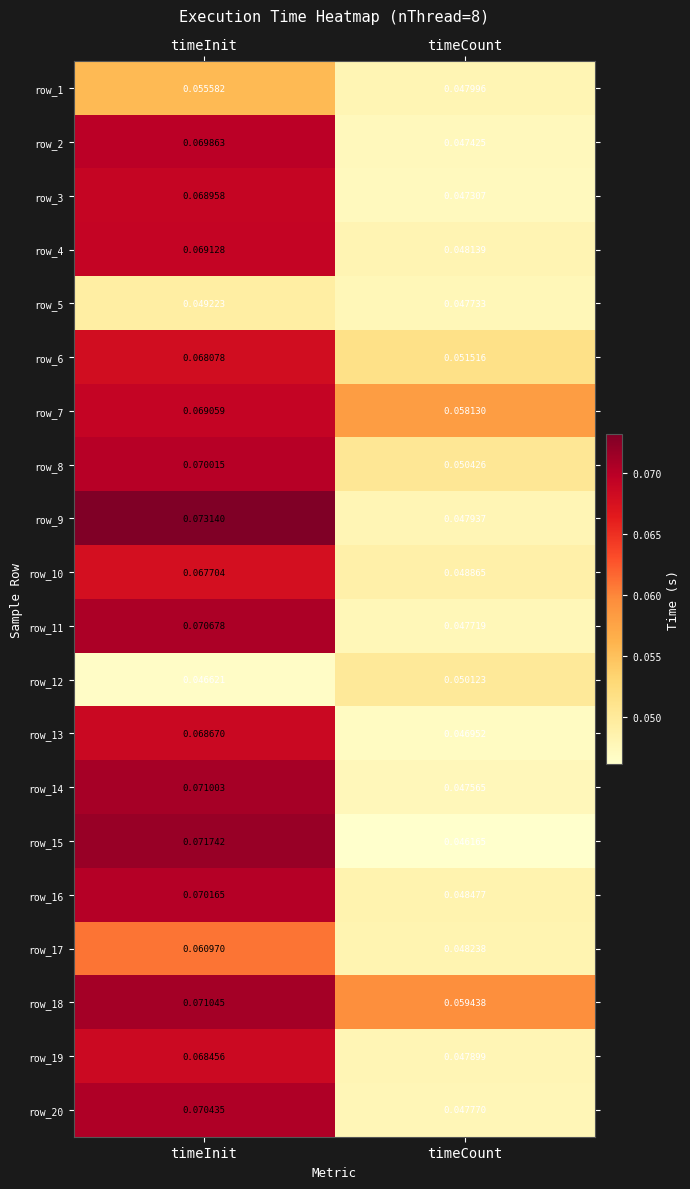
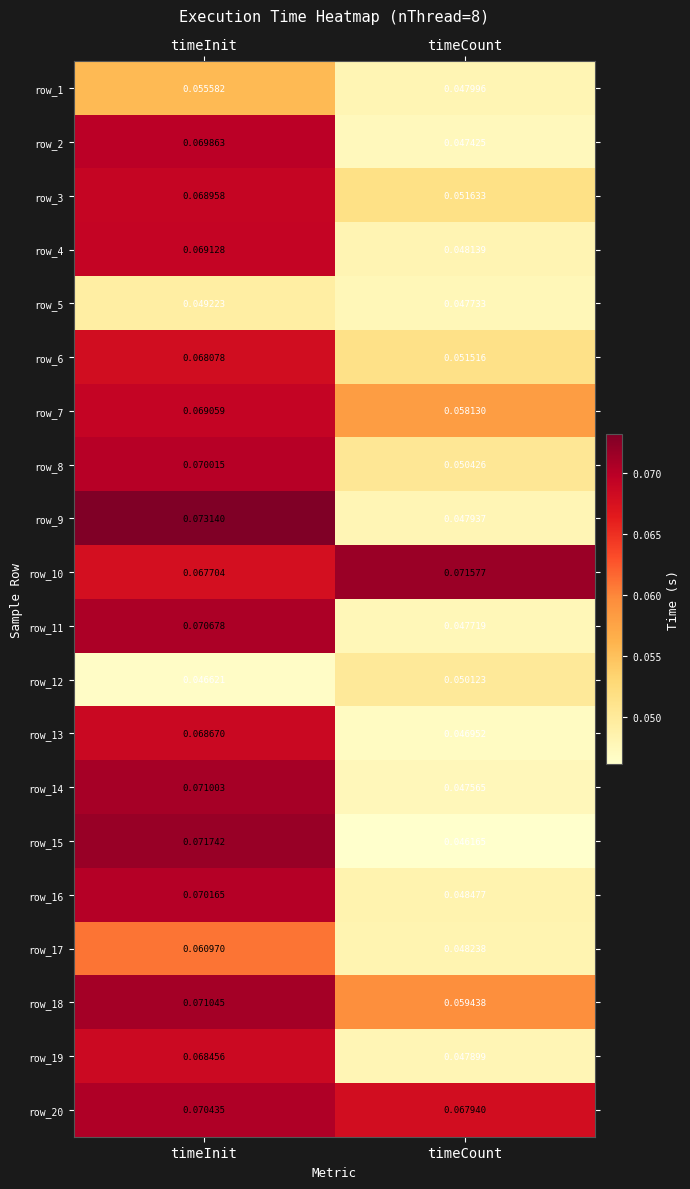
row_3, timeCount: 0.047307 -> 0.051633
row_10, timeCount: 0.048865 -> 0.071577
row_20, timeCount: 0.047770 -> 0.067940
